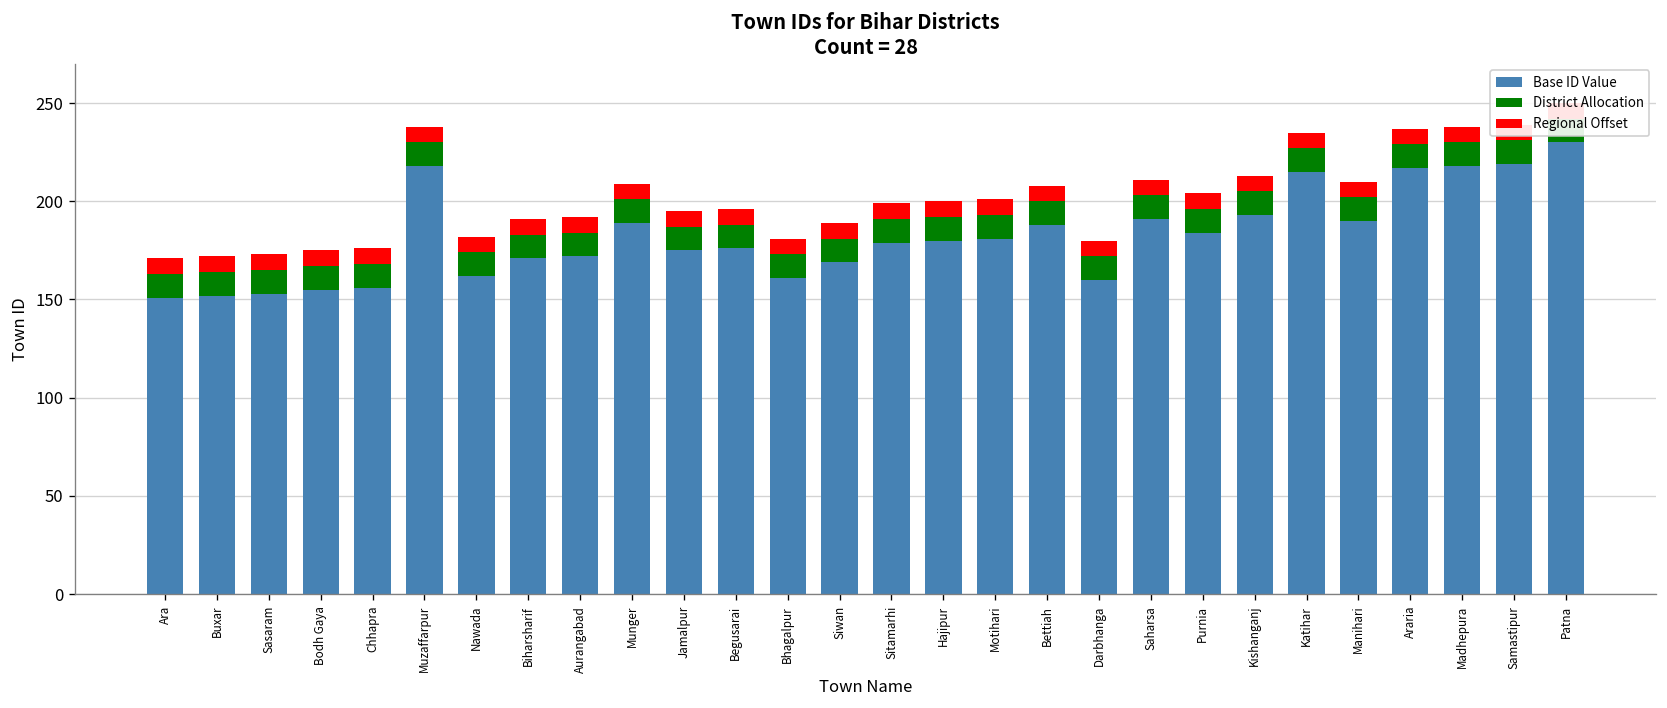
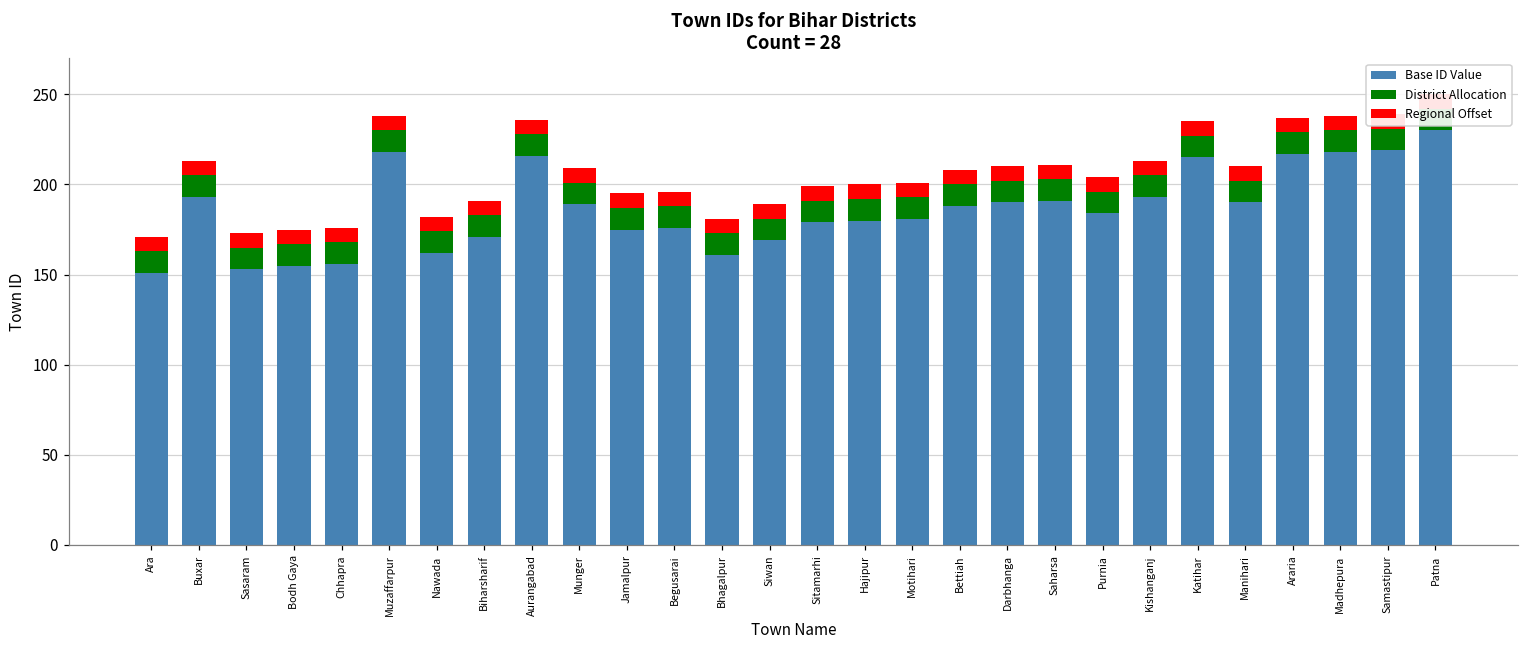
Base ID Value, Buxar: 152 -> 193
Base ID Value, Aurangabad: 172 -> 216
Base ID Value, Darbhanga: 160 -> 190
